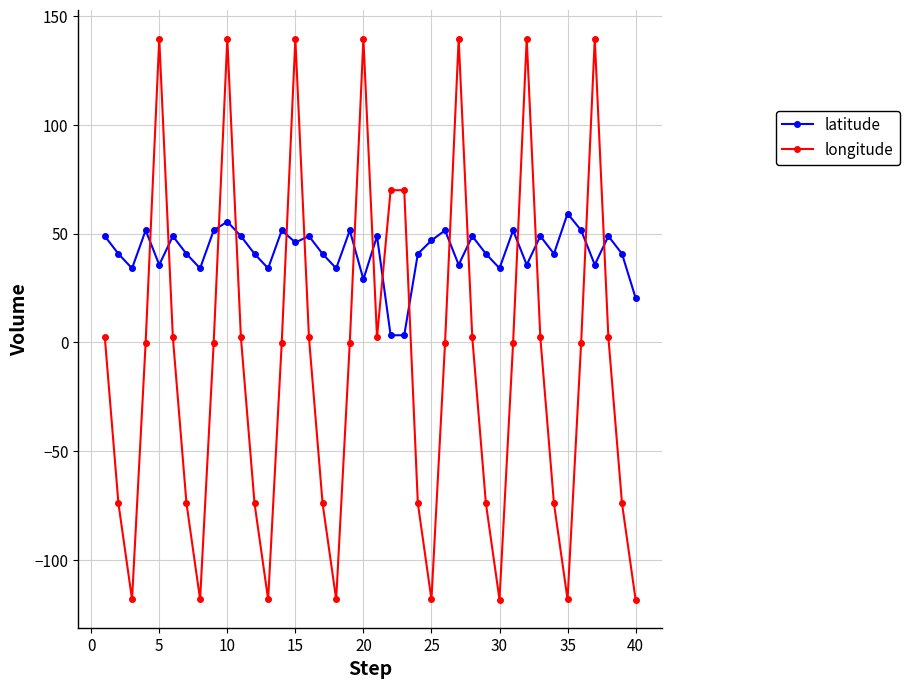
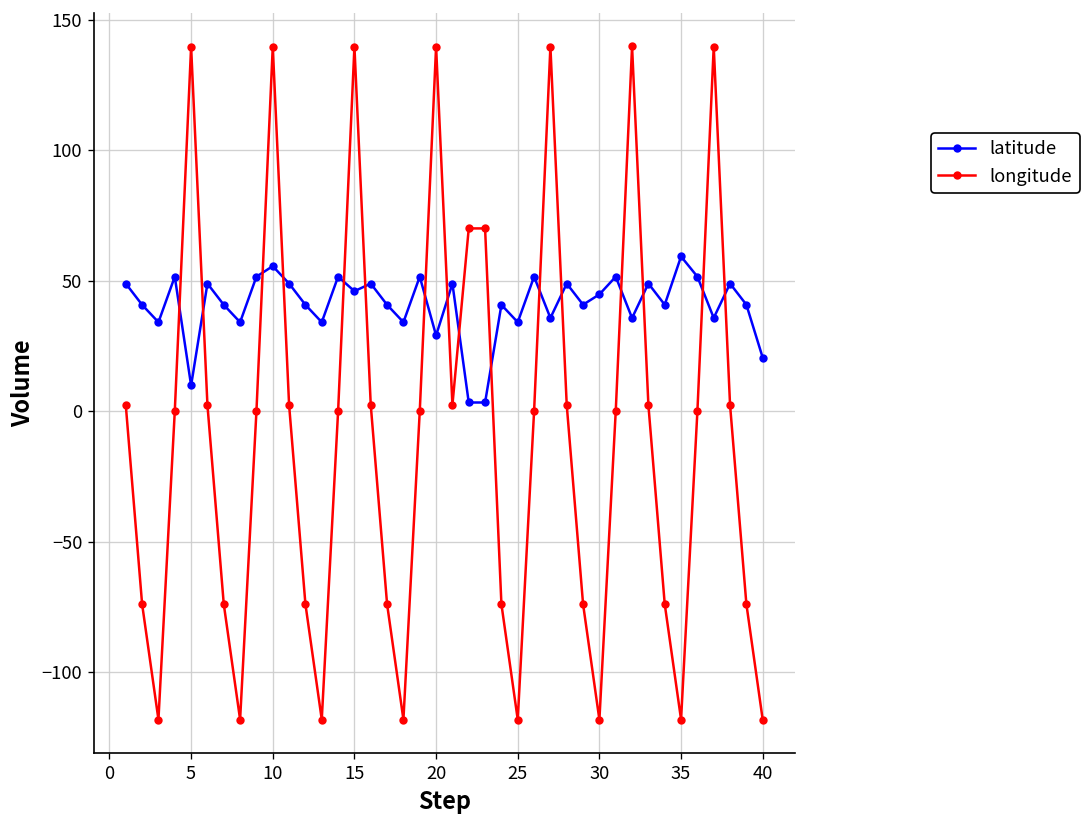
latitude, 5: 36 -> 10
latitude, 25: 47 -> 34
latitude, 30: 34 -> 45
